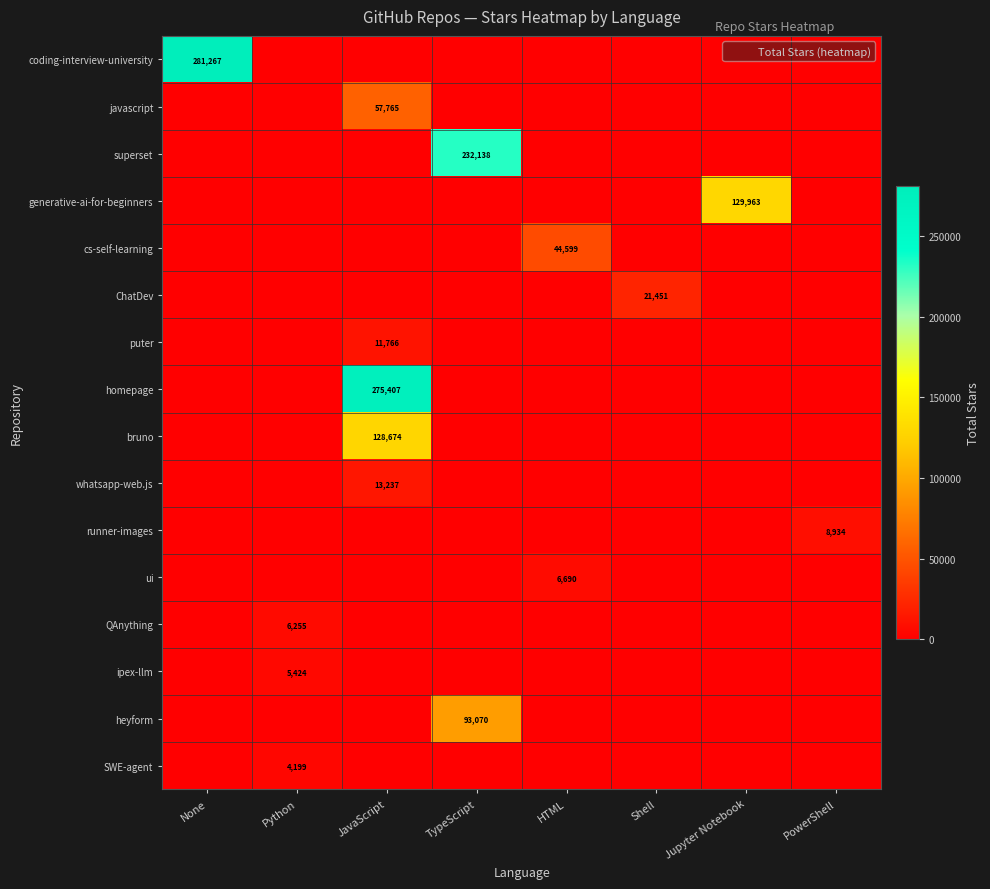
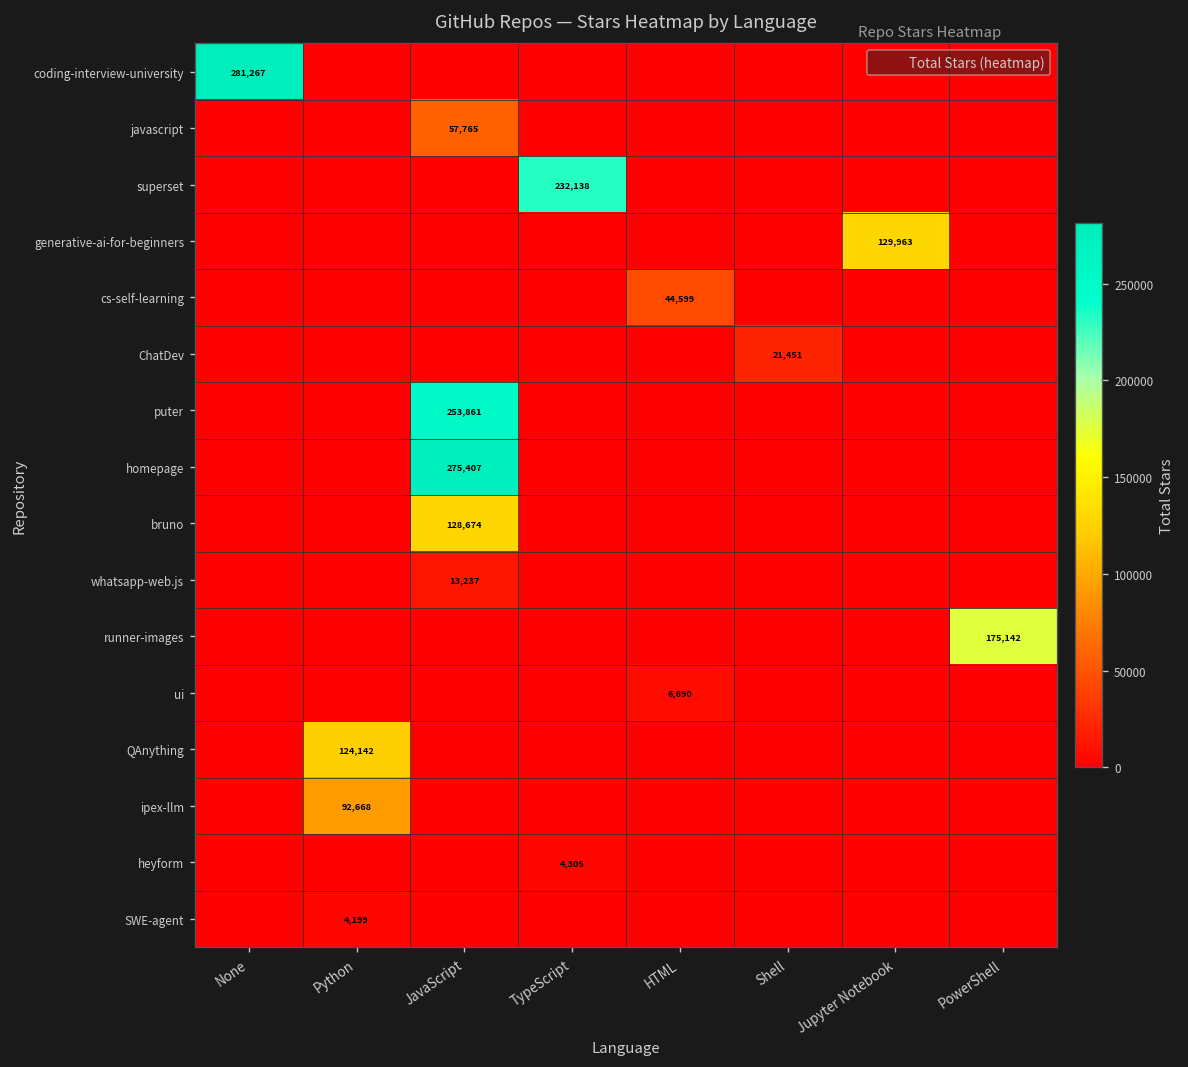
puter, JavaScript: 11,766 -> 253,861
runner-images, PowerShell: 8,934 -> 175,142
QAnything, Python: 6,255 -> 124,142
ipex-llm, Python: 5,424 -> 92,668
heyform, TypeScript: 93,070 -> 4,305
